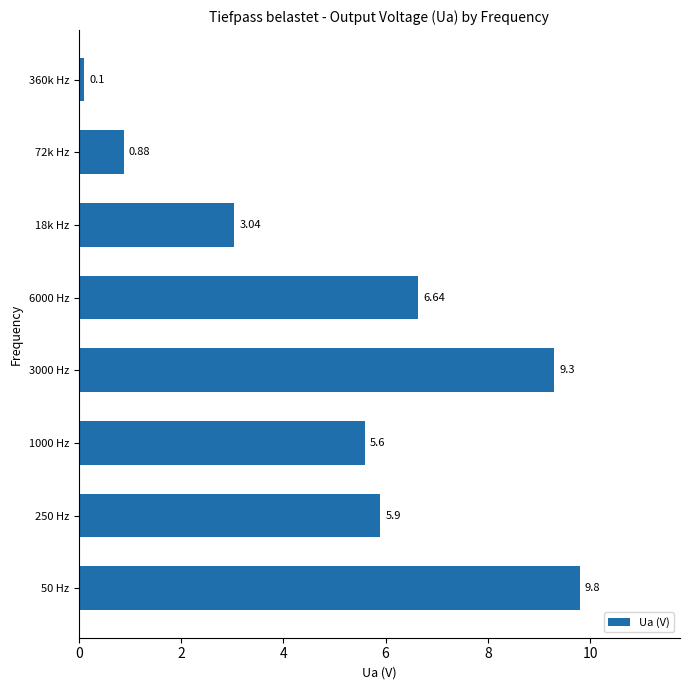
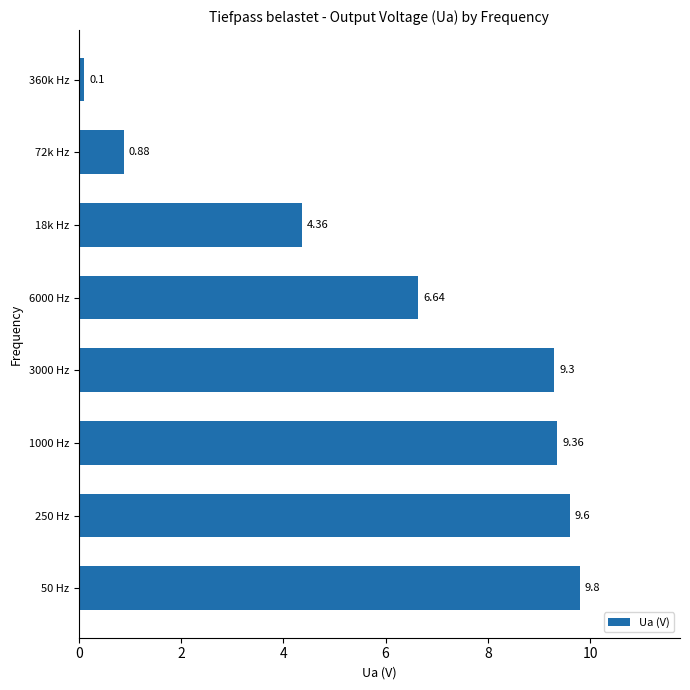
18k Hz: 3.04 -> 4.36
1000 Hz: 5.6 -> 9.36
250 Hz: 5.9 -> 9.6
